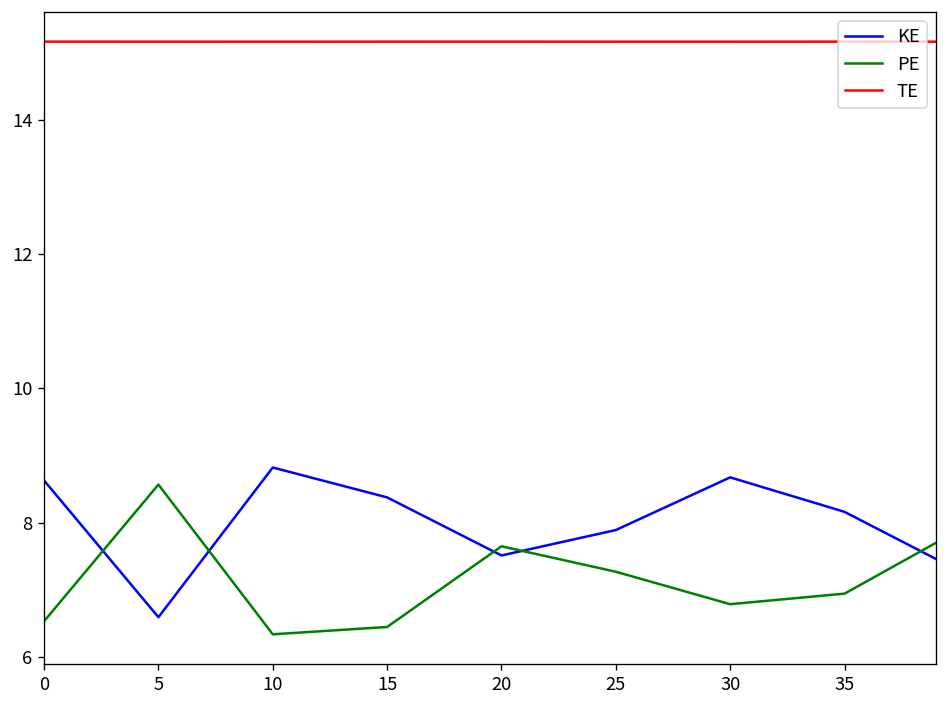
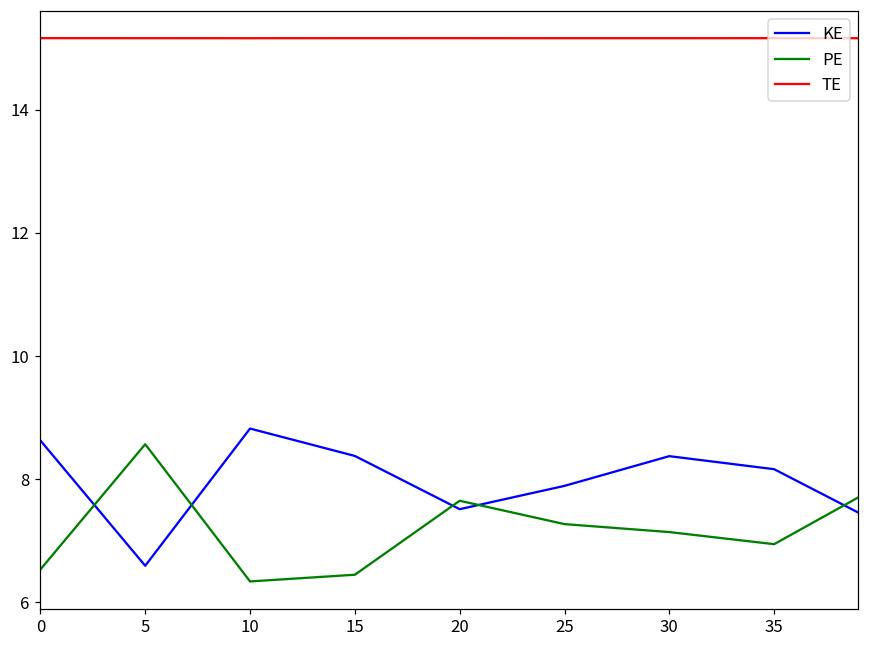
KE, 30: 8.7 -> 8.4
PE, 30: 6.8 -> 7.1
